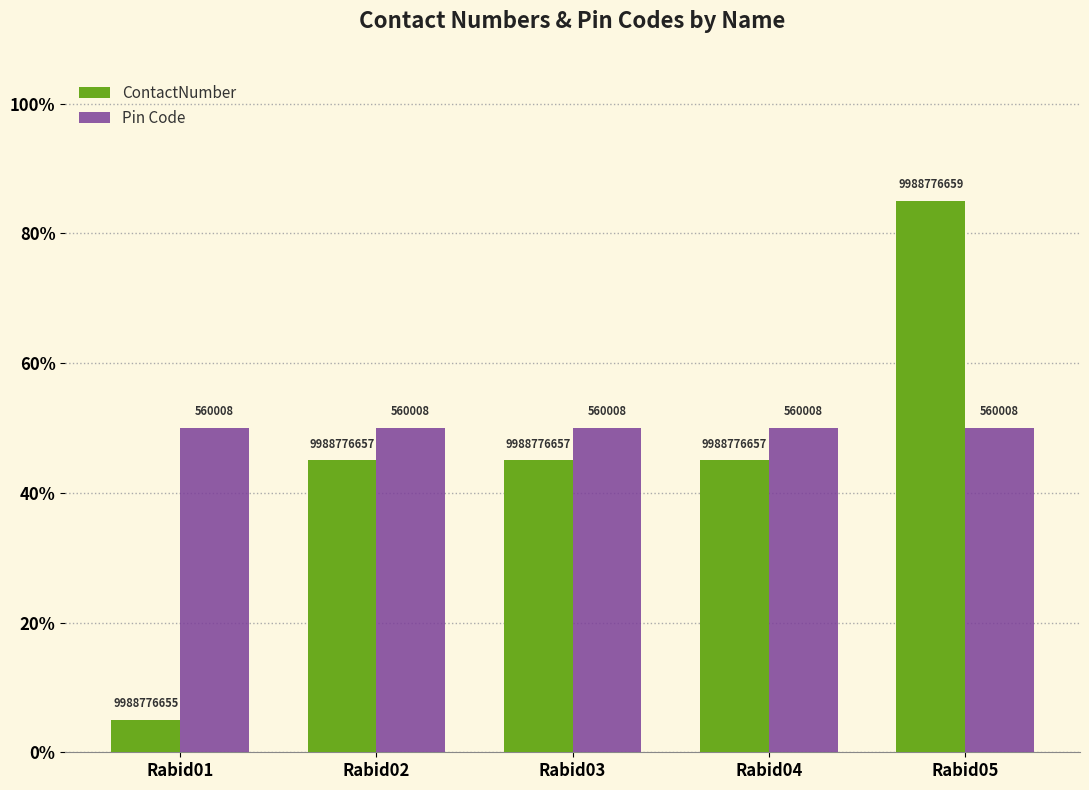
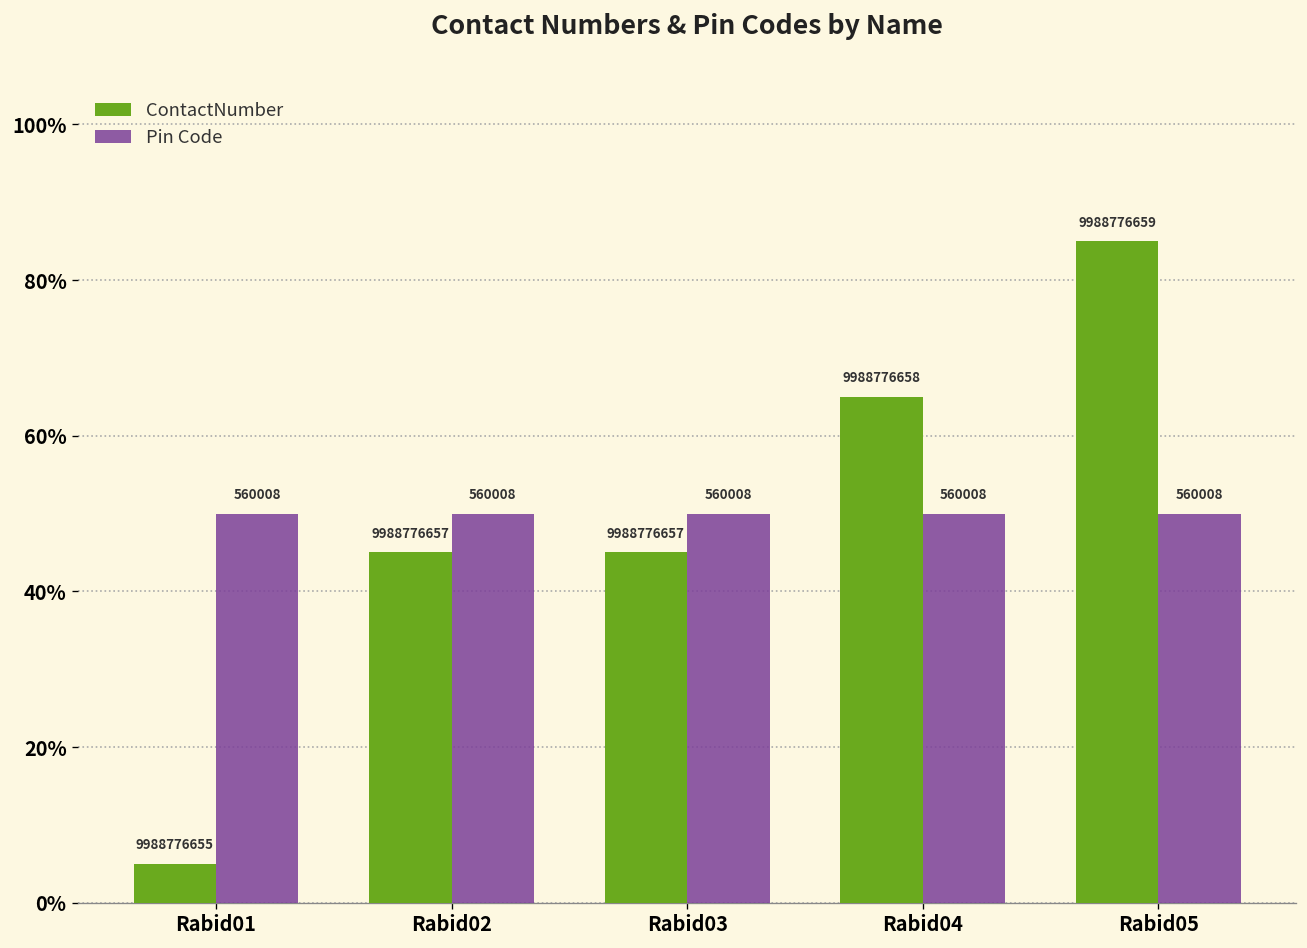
ContactNumber, Rabid04: 9988776657 -> 9988776658
